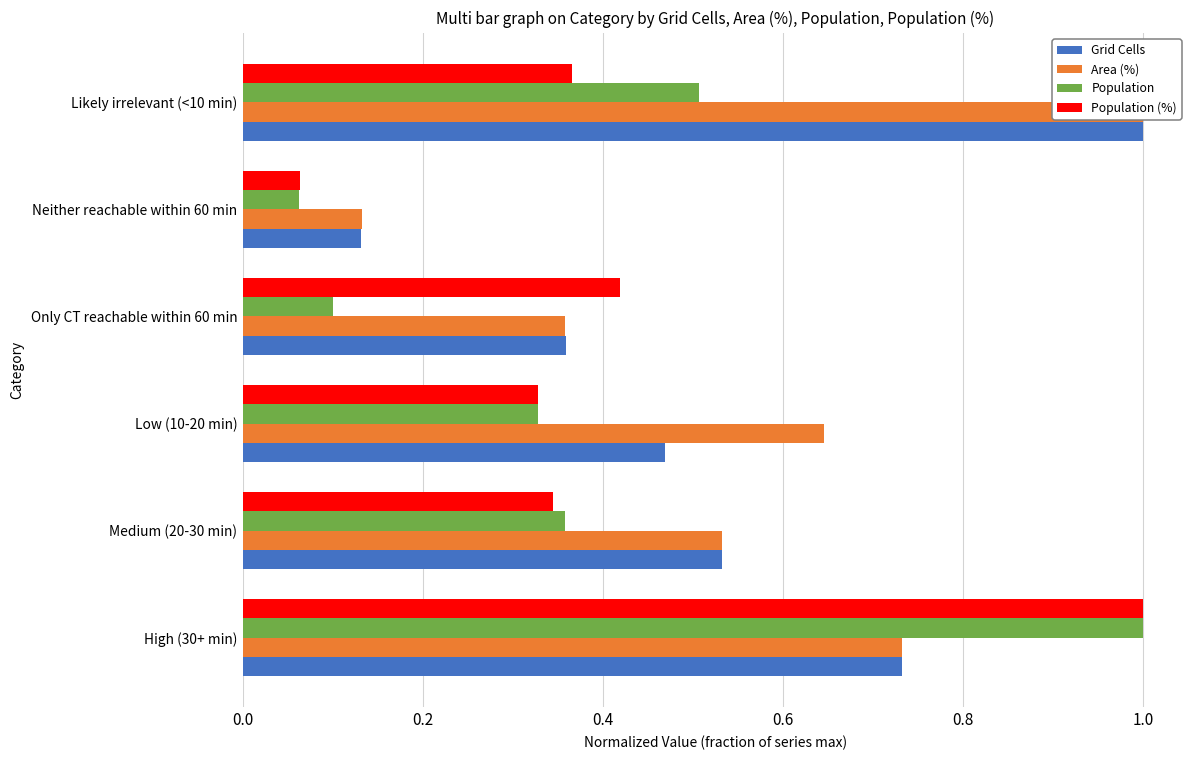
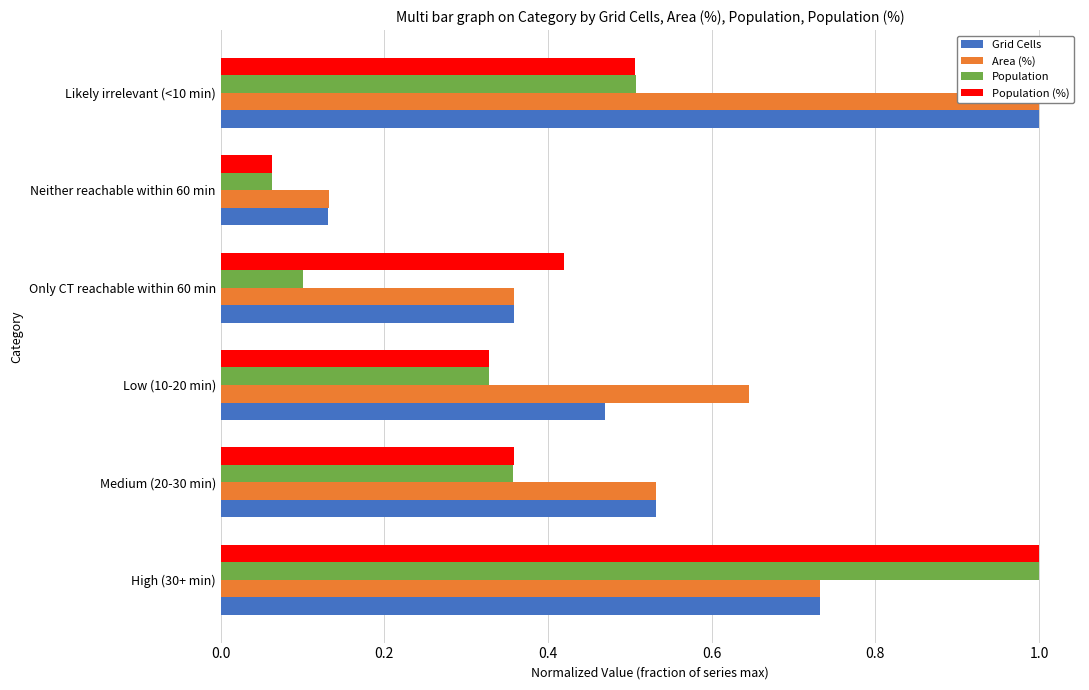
Population (%), Likely irrelevant (<10 min): 0.37 -> 0.51
Population (%), Medium (20-30 min): 0.34 -> 0.36
